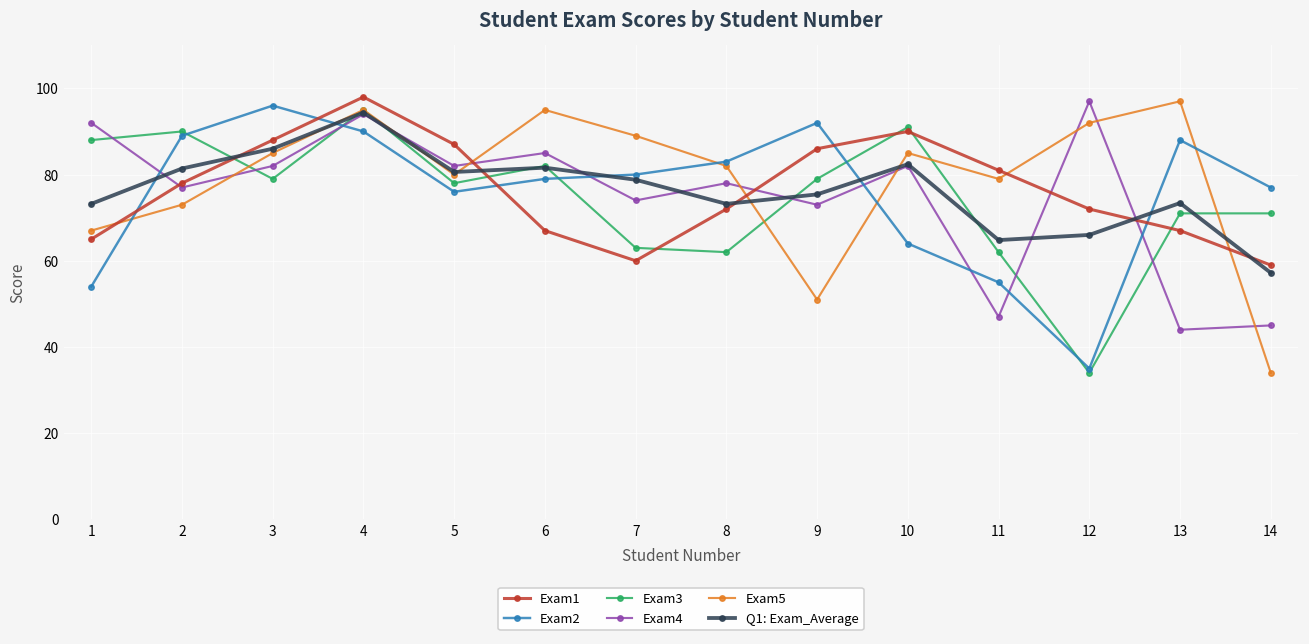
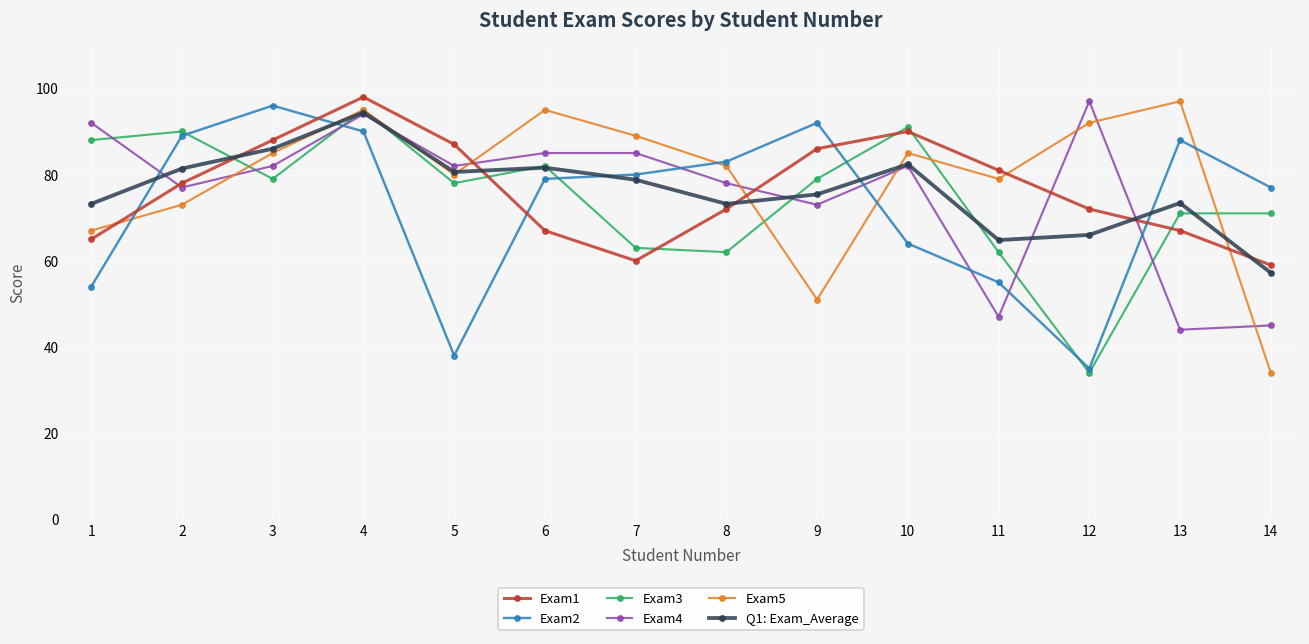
Exam2, 5: 76 -> 38
Exam4, 7: 74 -> 85
